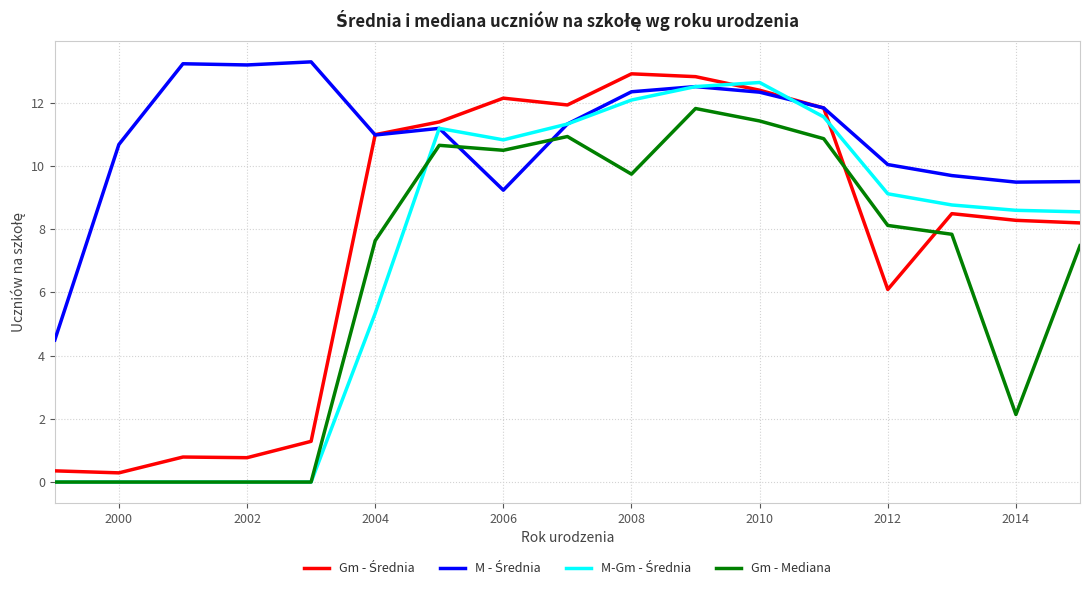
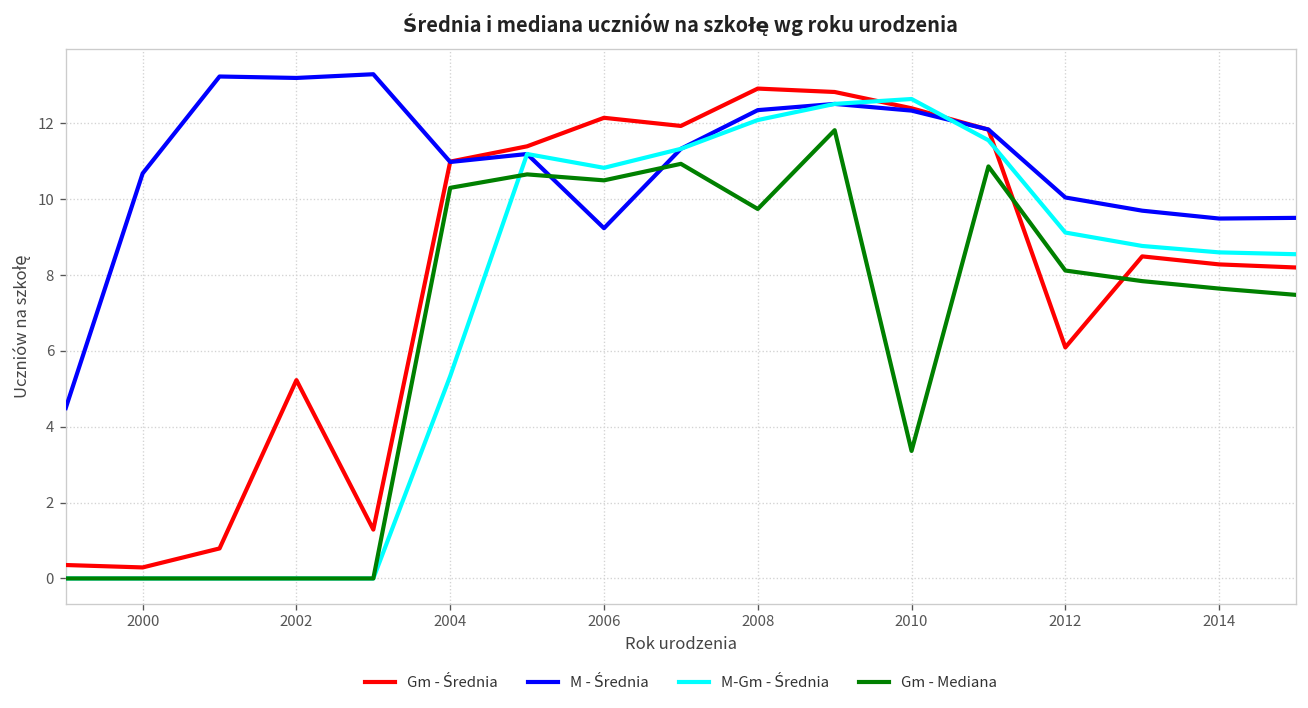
Gm - Średnia, 2002: 0.8 -> 5.2
Gm - Mediana, 2004: 7.6 -> 10.3
Gm - Mediana, 2010: 11.4 -> 3.4
Gm - Mediana, 2014: 2.1 -> 7.6
